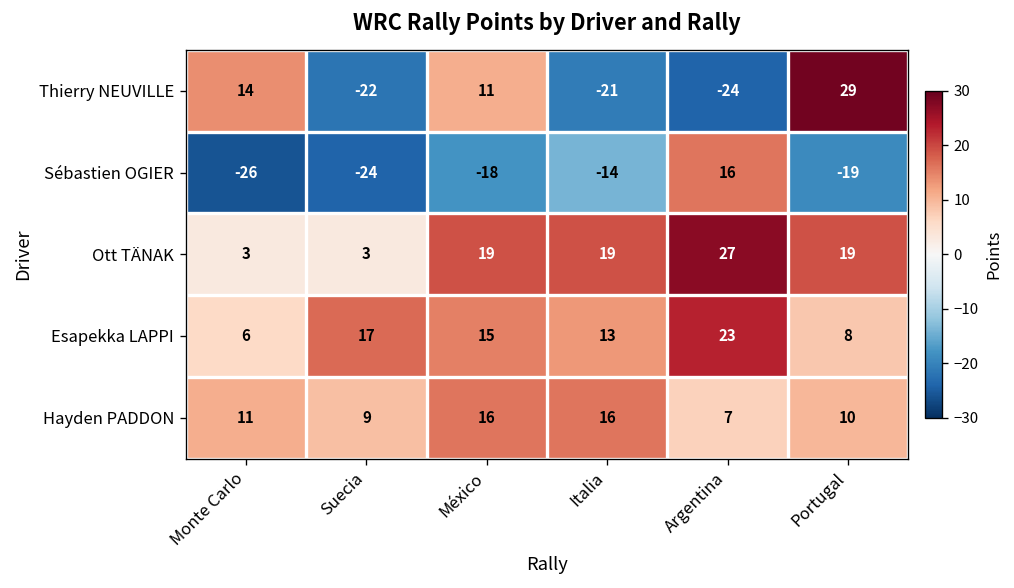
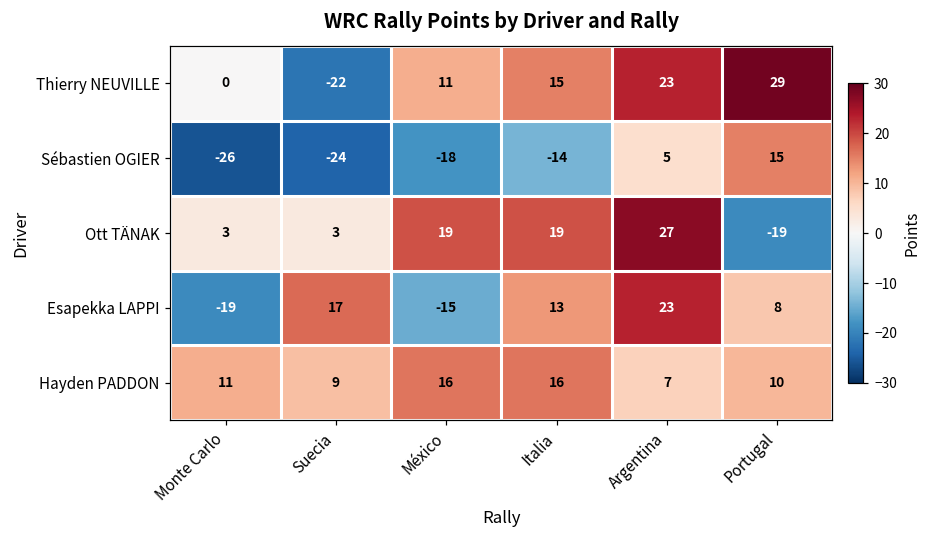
Thierry NEUVILLE, Monte Carlo: 14 -> 0
Thierry NEUVILLE, Italia: -21 -> 15
Thierry NEUVILLE, Argentina: -24 -> 23
Sébastien OGIER, Argentina: 16 -> 5
Sébastien OGIER, Portugal: -19 -> 15
Ott TÄNAK, Portugal: 19 -> -19
Esapekka LAPPI, Monte Carlo: 6 -> -19
Esapekka LAPPI, México: 15 -> -15
